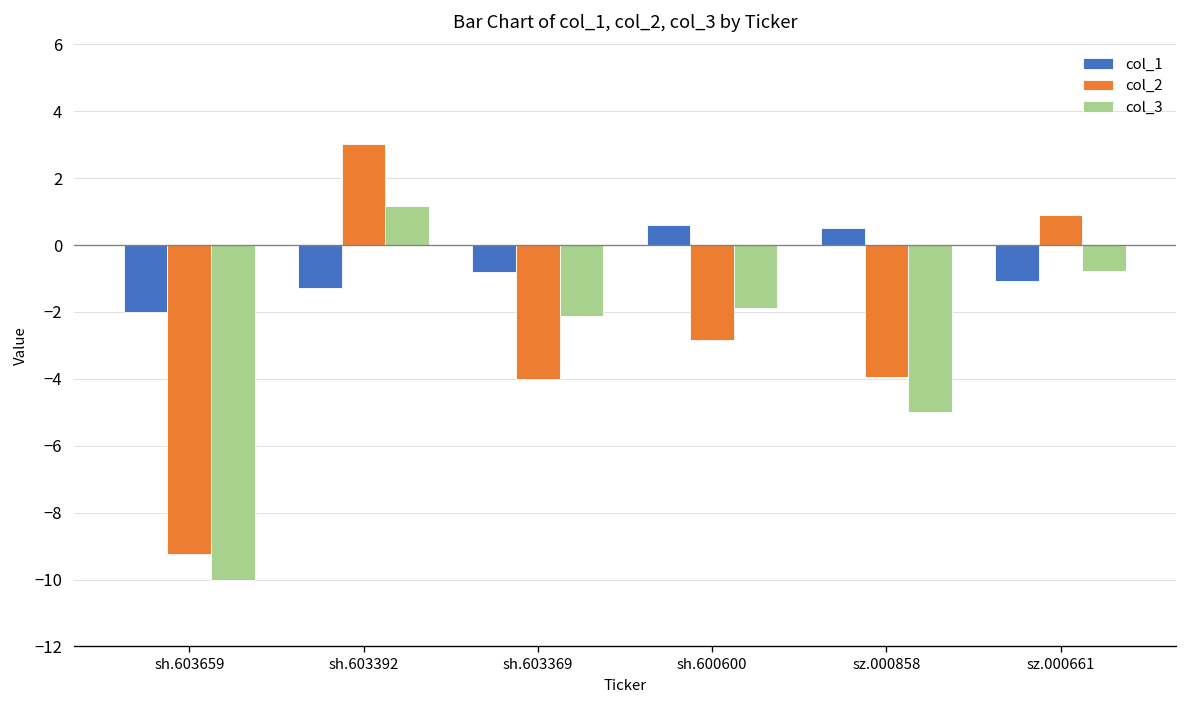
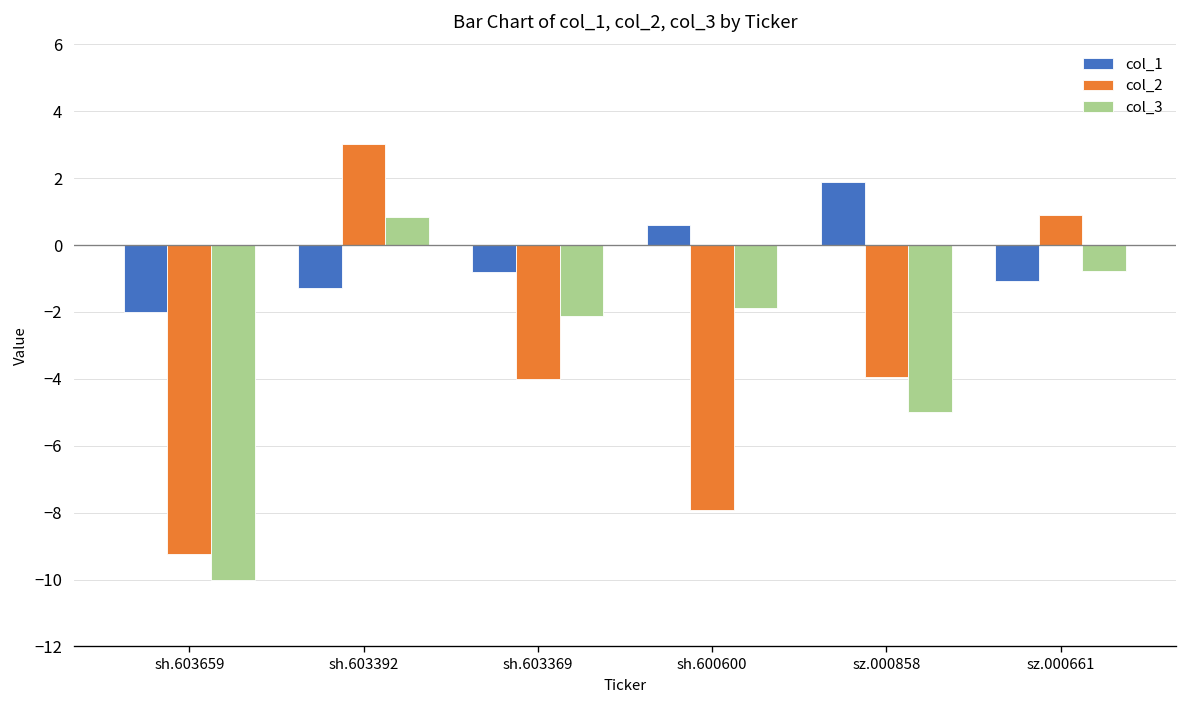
col_3, sh.603392: 1.2 -> 0.8
col_2, sh.600600: -2.8 -> -7.9
col_1, sz.000858: 0.5 -> 1.9
